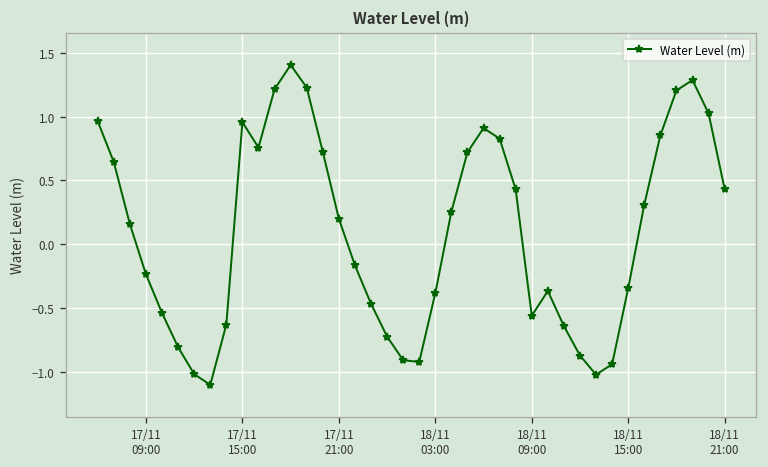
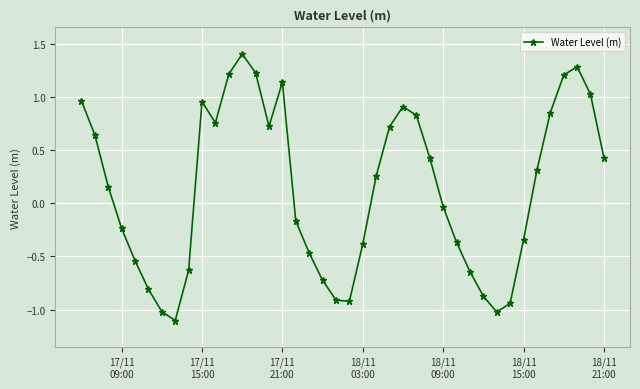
17/11 21:00: 0.20 -> 1.14
18/11 09:00: -0.56 -> -0.03
